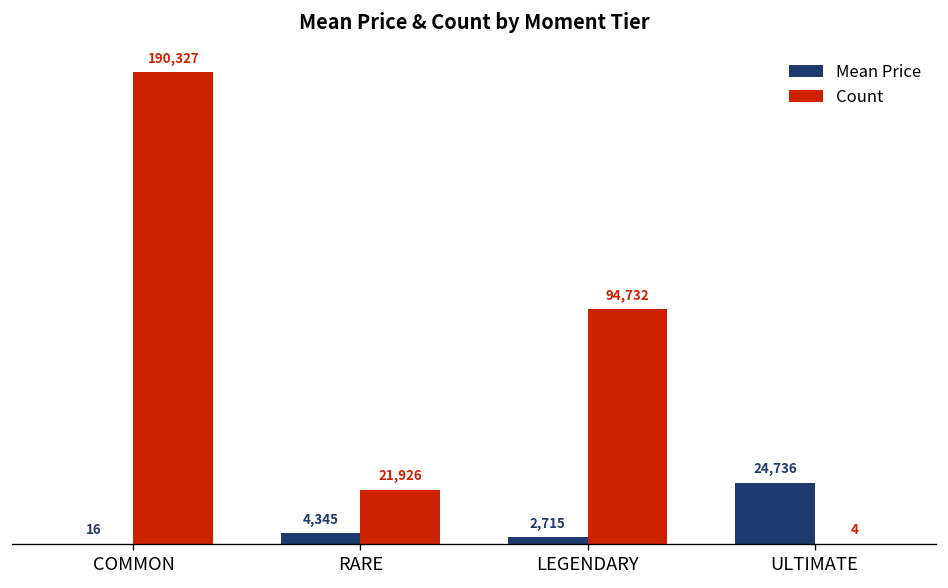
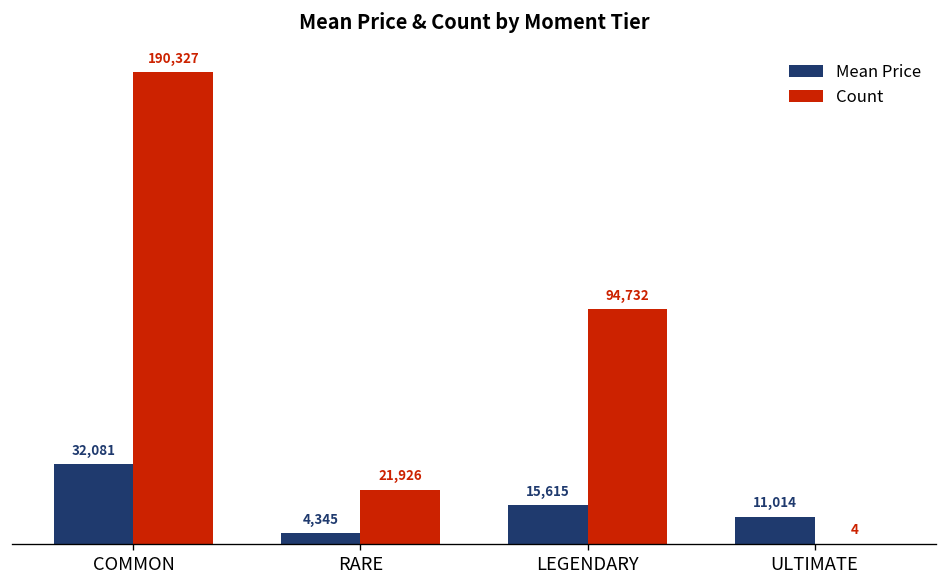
Mean Price, COMMON: 16 -> 32,081
Mean Price, LEGENDARY: 2,715 -> 15,615
Mean Price, ULTIMATE: 24,736 -> 11,014
